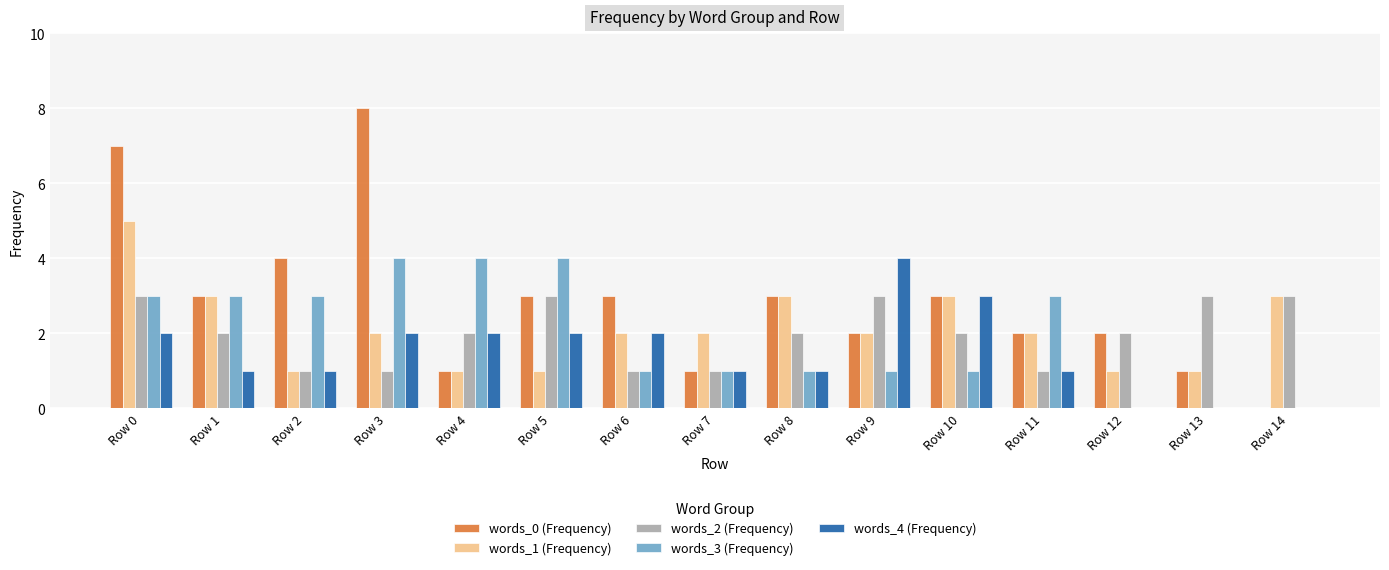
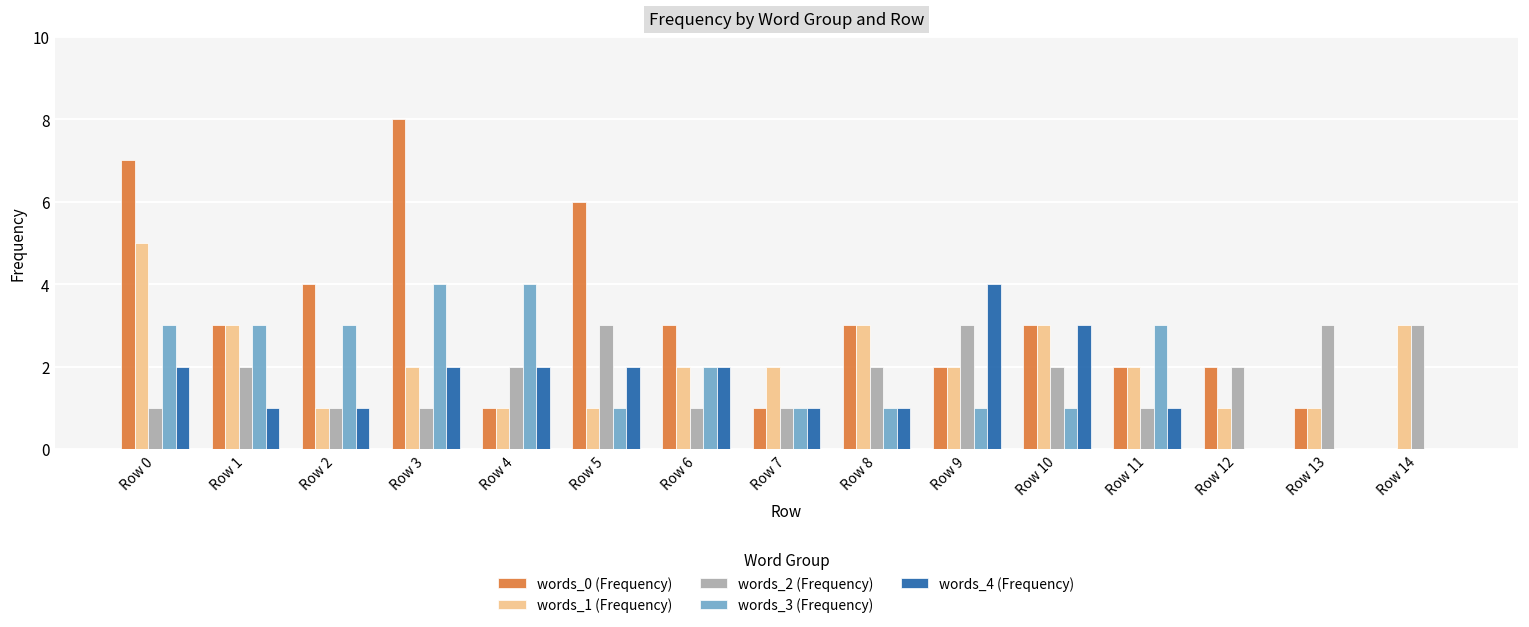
words_2 (Frequency), Row 0: 3 -> 1
words_0 (Frequency), Row 5: 3 -> 6
words_3 (Frequency), Row 5: 4 -> 1
words_3 (Frequency), Row 6: 1 -> 2
